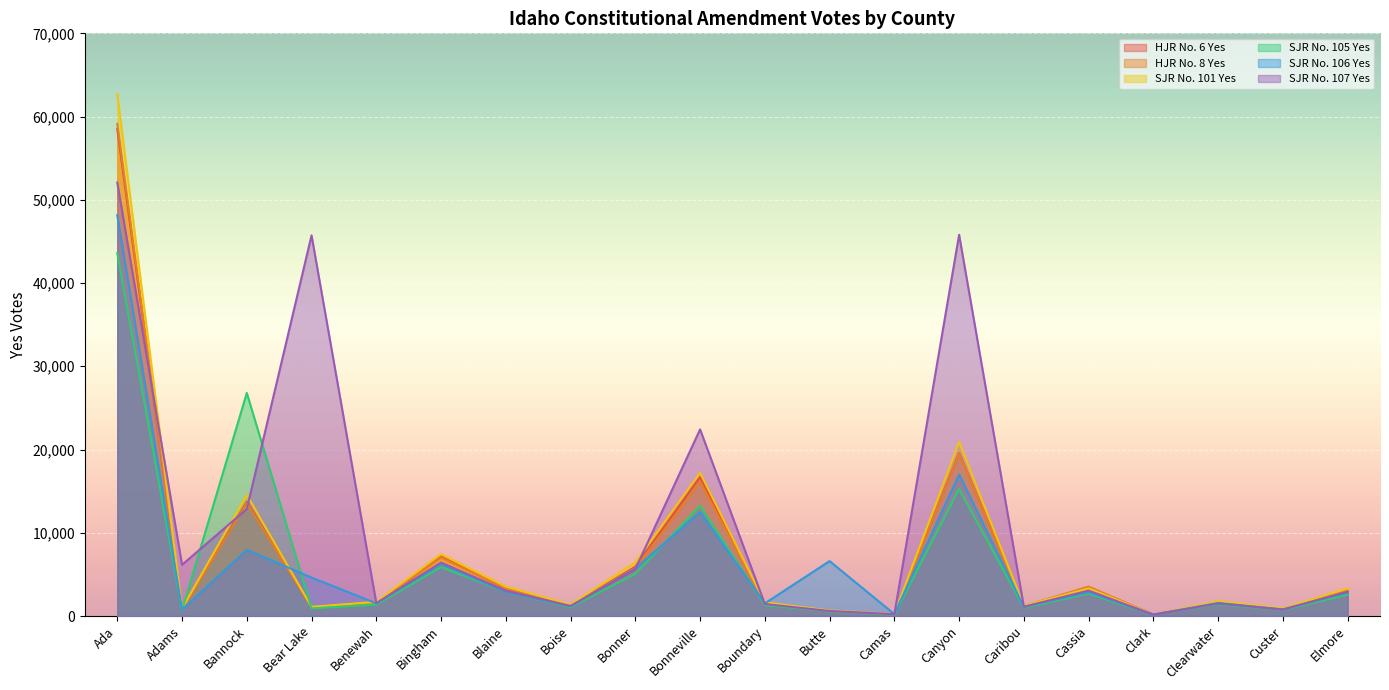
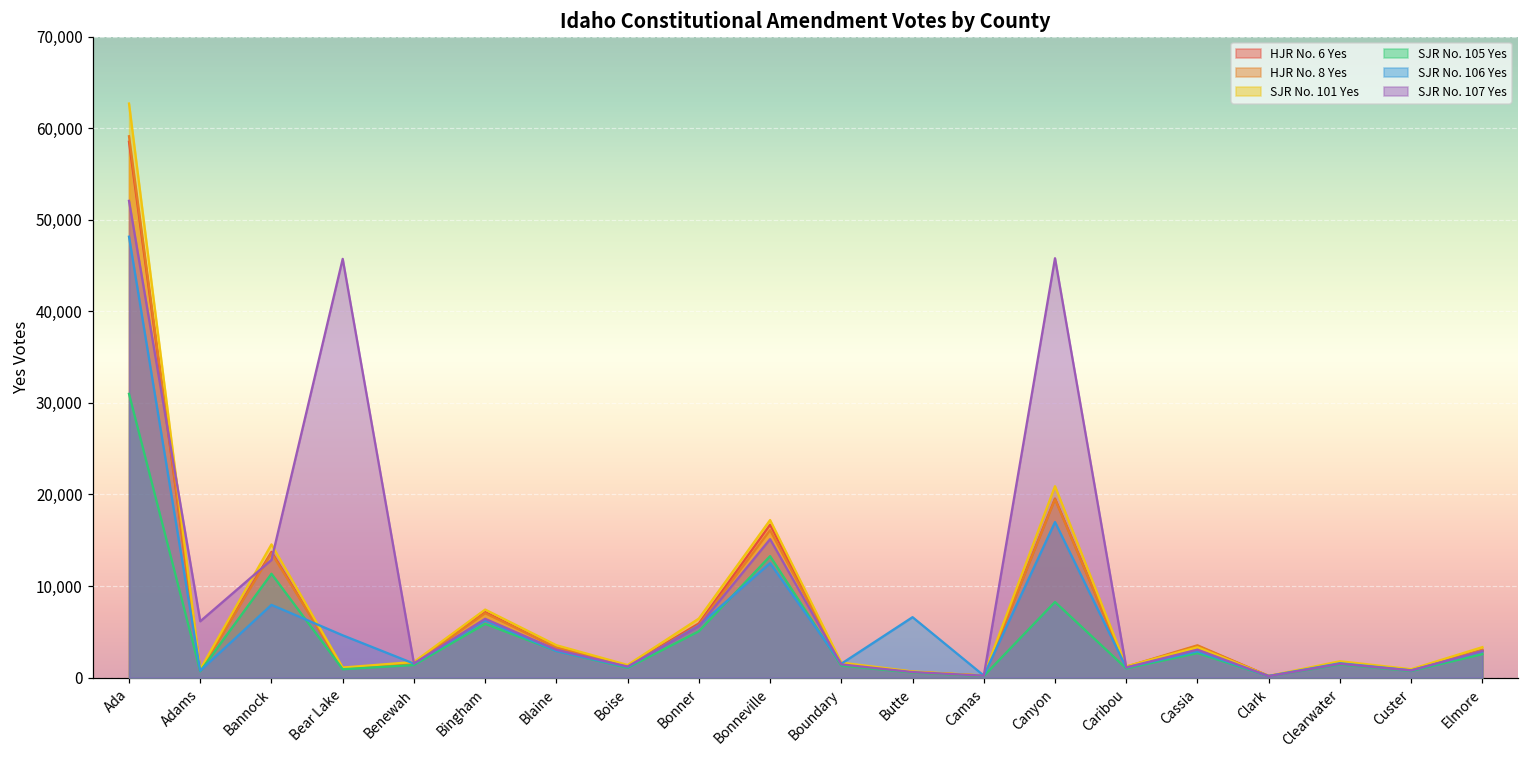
SJR No. 105 Yes, Ada: 44,000 -> 31,000
SJR No. 105 Yes, Bannock: 27,000 -> 11,000
SJR No. 107 Yes, Bonneville: 22,000 -> 15,000
SJR No. 105 Yes, Canyon: 15,000 -> 8,000
